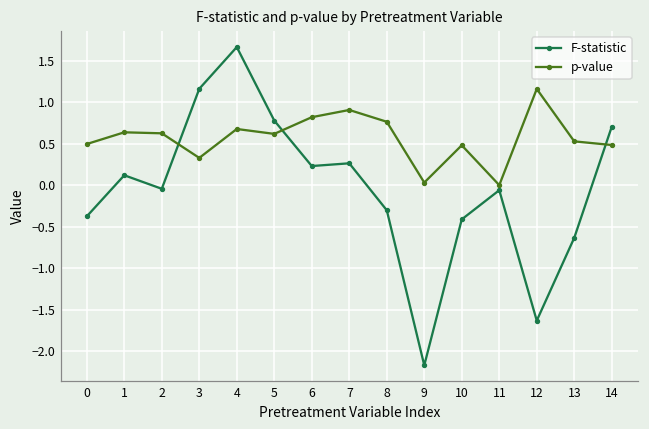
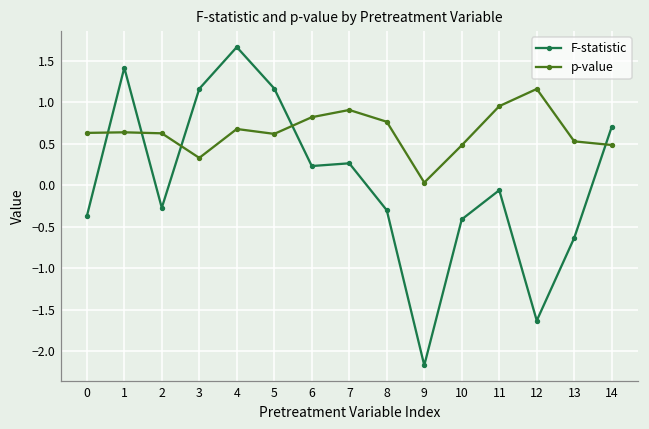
p-value, 0: 0.5 -> 0.6
F-statistic, 1: 0.1 -> 1.4
F-statistic, 2: 0.0 -> -0.3
F-statistic, 5: 0.8 -> 1.2
p-value, 11: 0.0 -> 1.0
